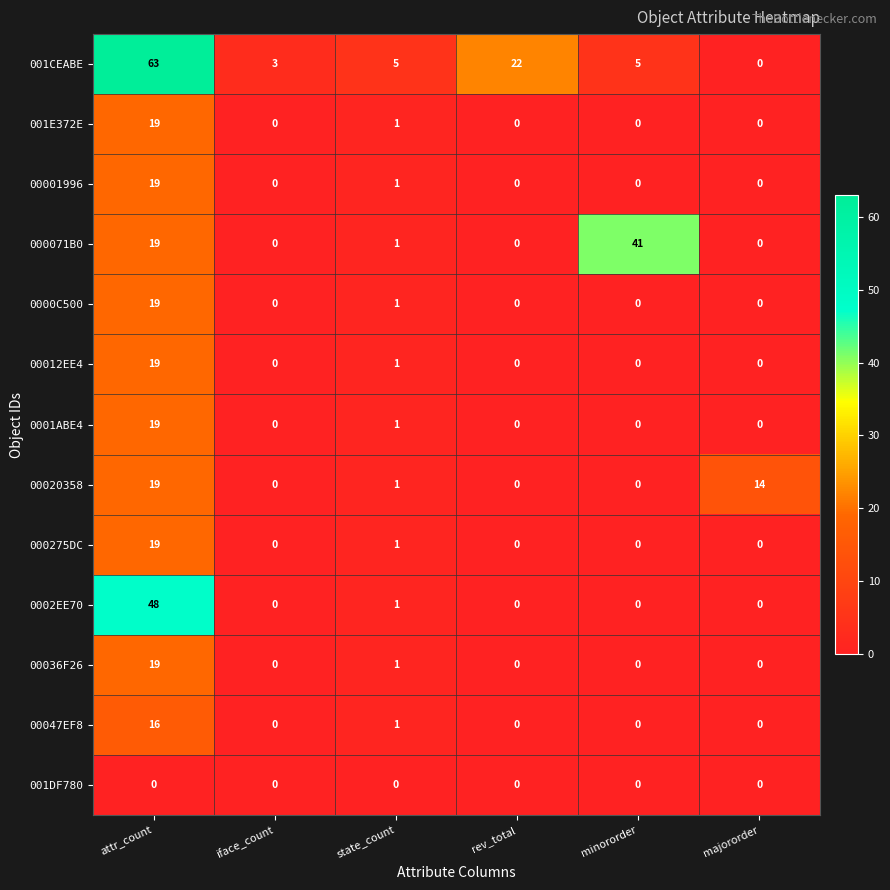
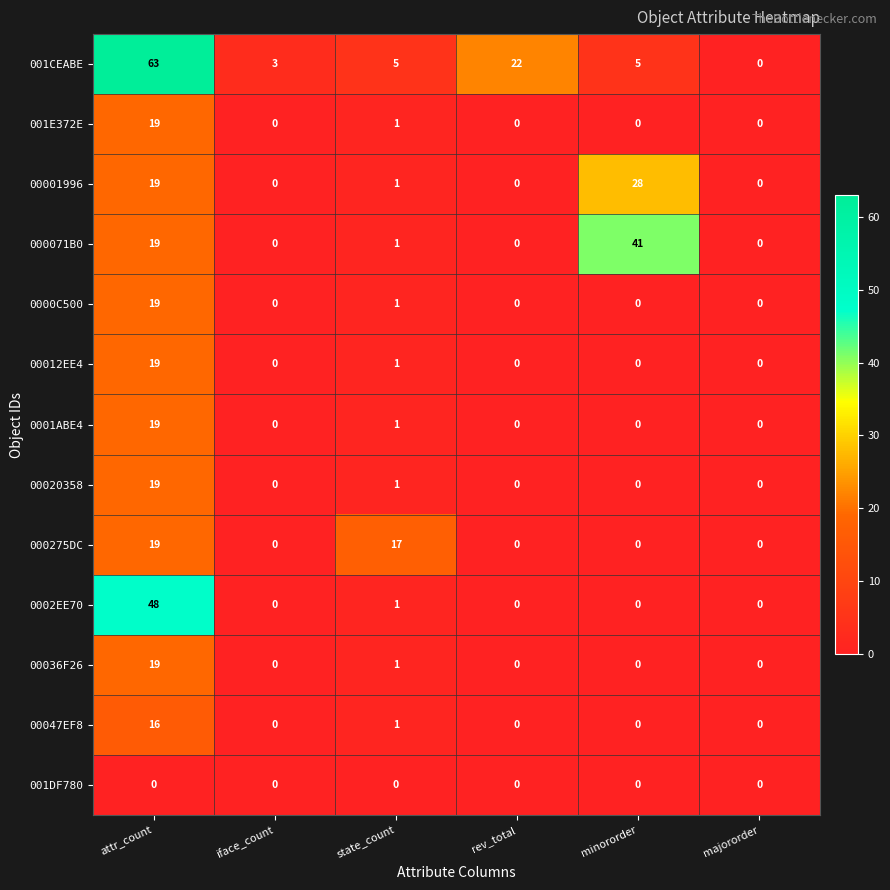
00001996, minororder: 0 -> 28
00020358, majororder: 14 -> 0
000275DC, state_count: 1 -> 17
